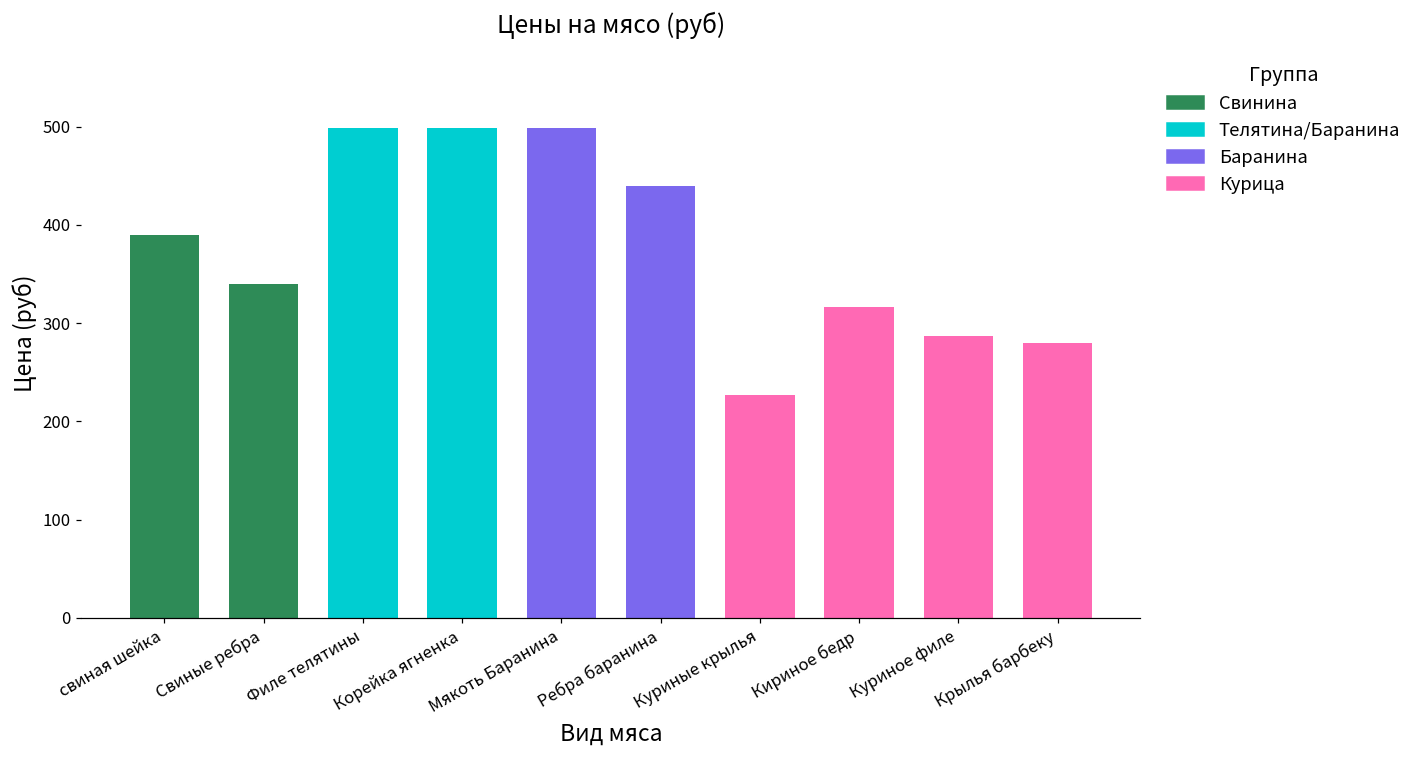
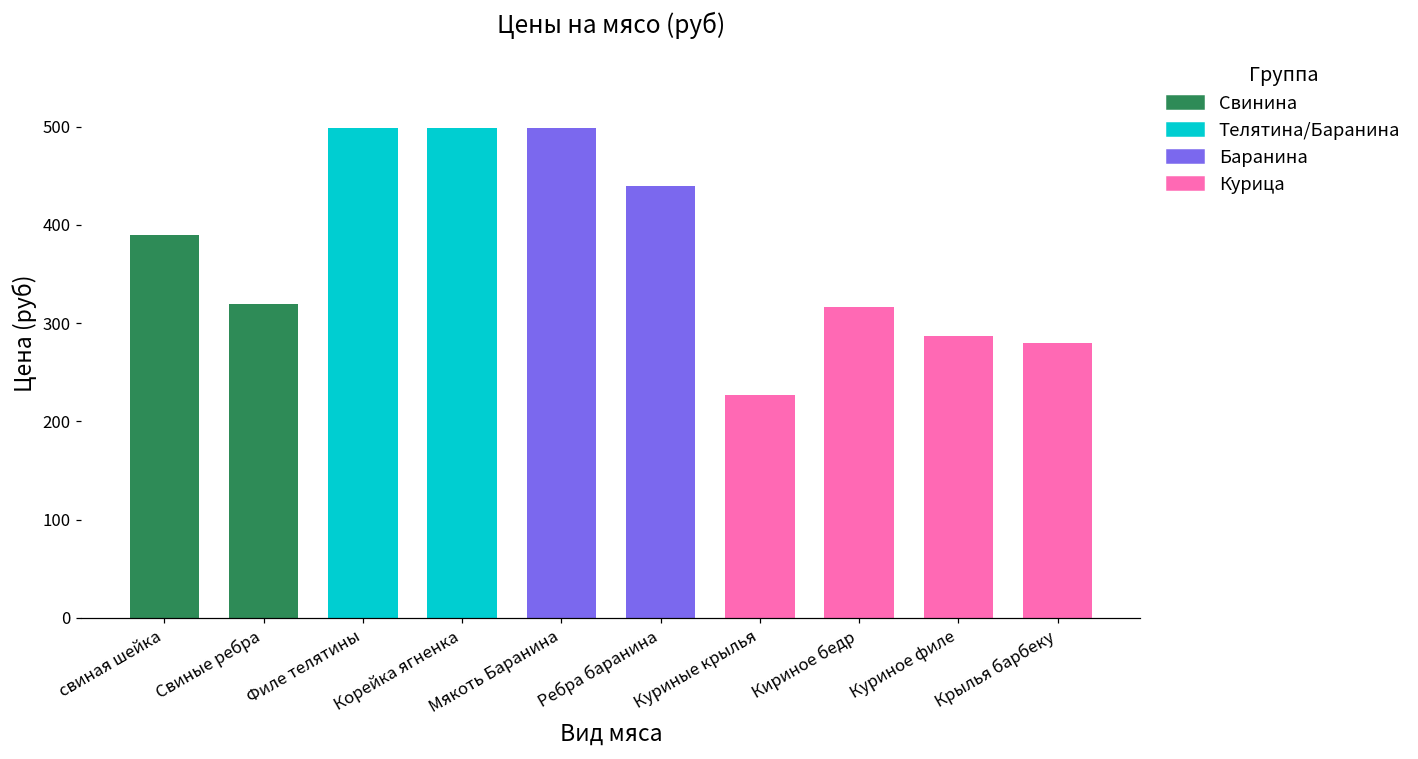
Свиные ребра: 340 -> 320
